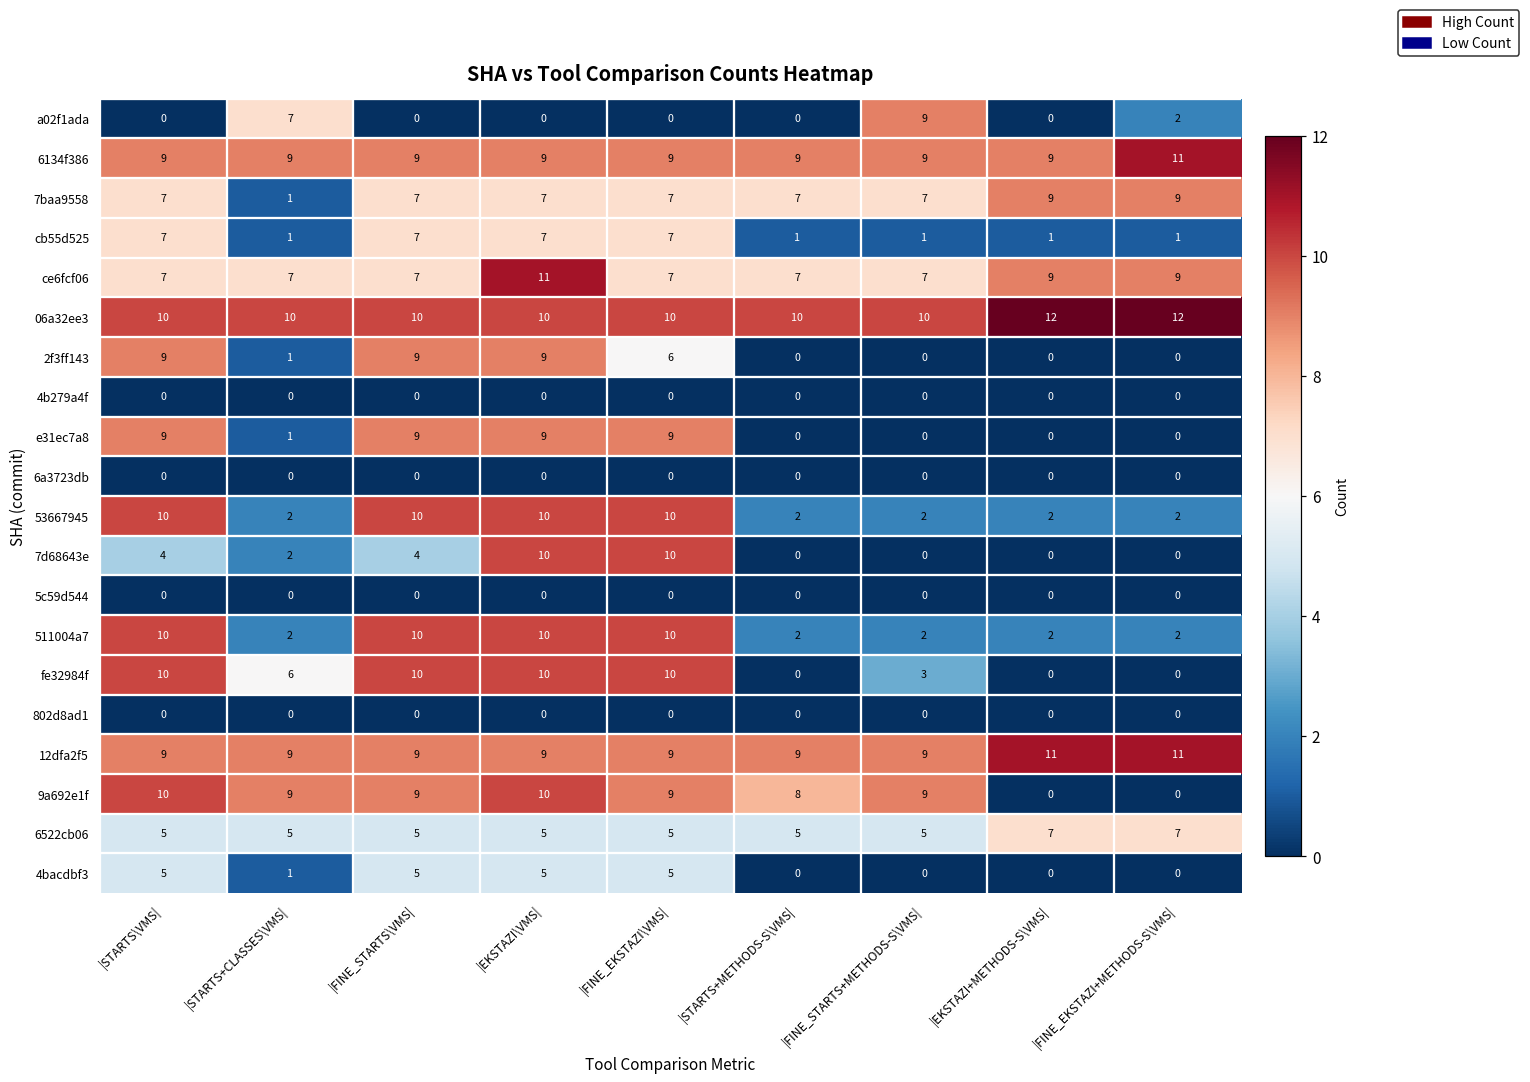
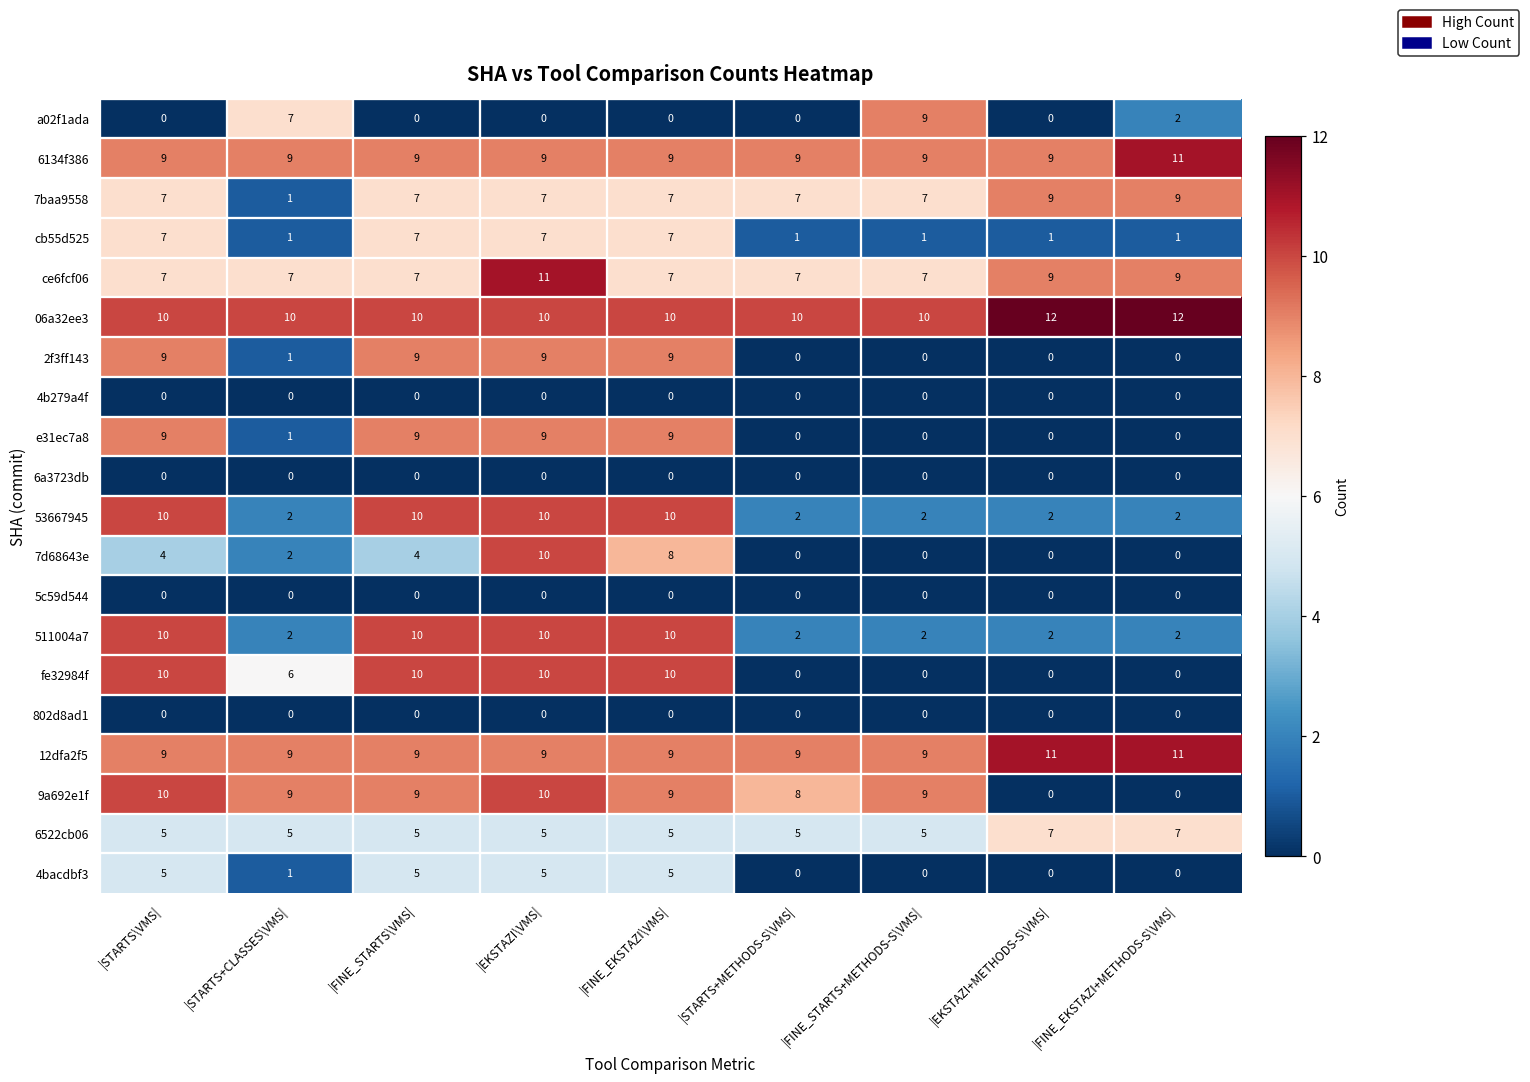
2f3ff143, |FINE_EKSTAZI\VMS|: 6 -> 9
7d68643e, |FINE_EKSTAZI\VMS|: 10 -> 8
fe32984f, |FINE_STARTS+METHODS-S\VMS|: 3 -> 0
